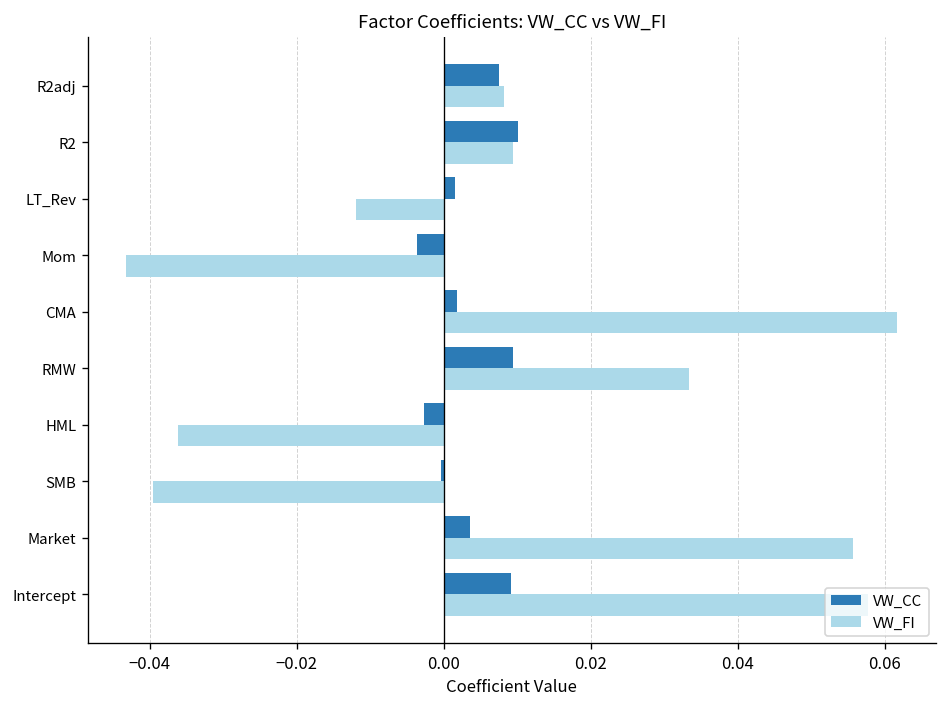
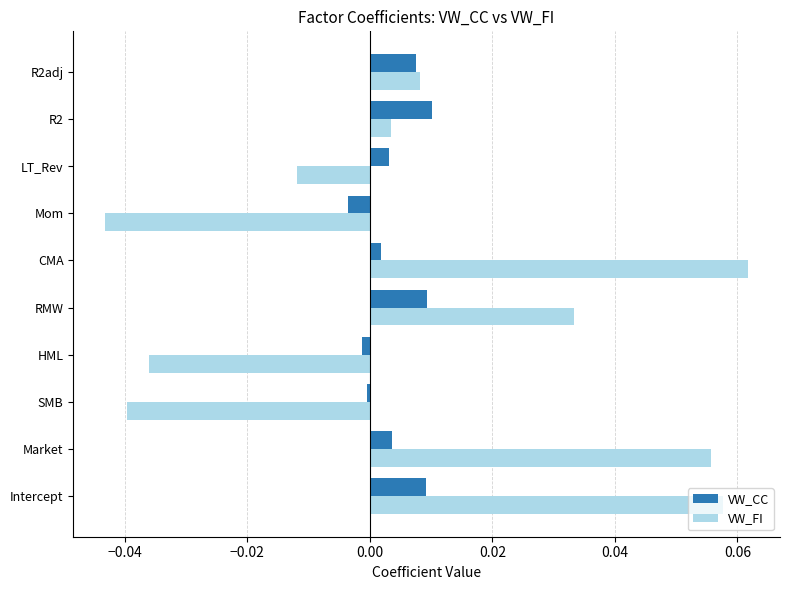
VW_FI, R2: 0.009 -> 0.004
VW_CC, LT_Rev: 0.002 -> 0.003
VW_CC, HML: -0.003 -> -0.001
